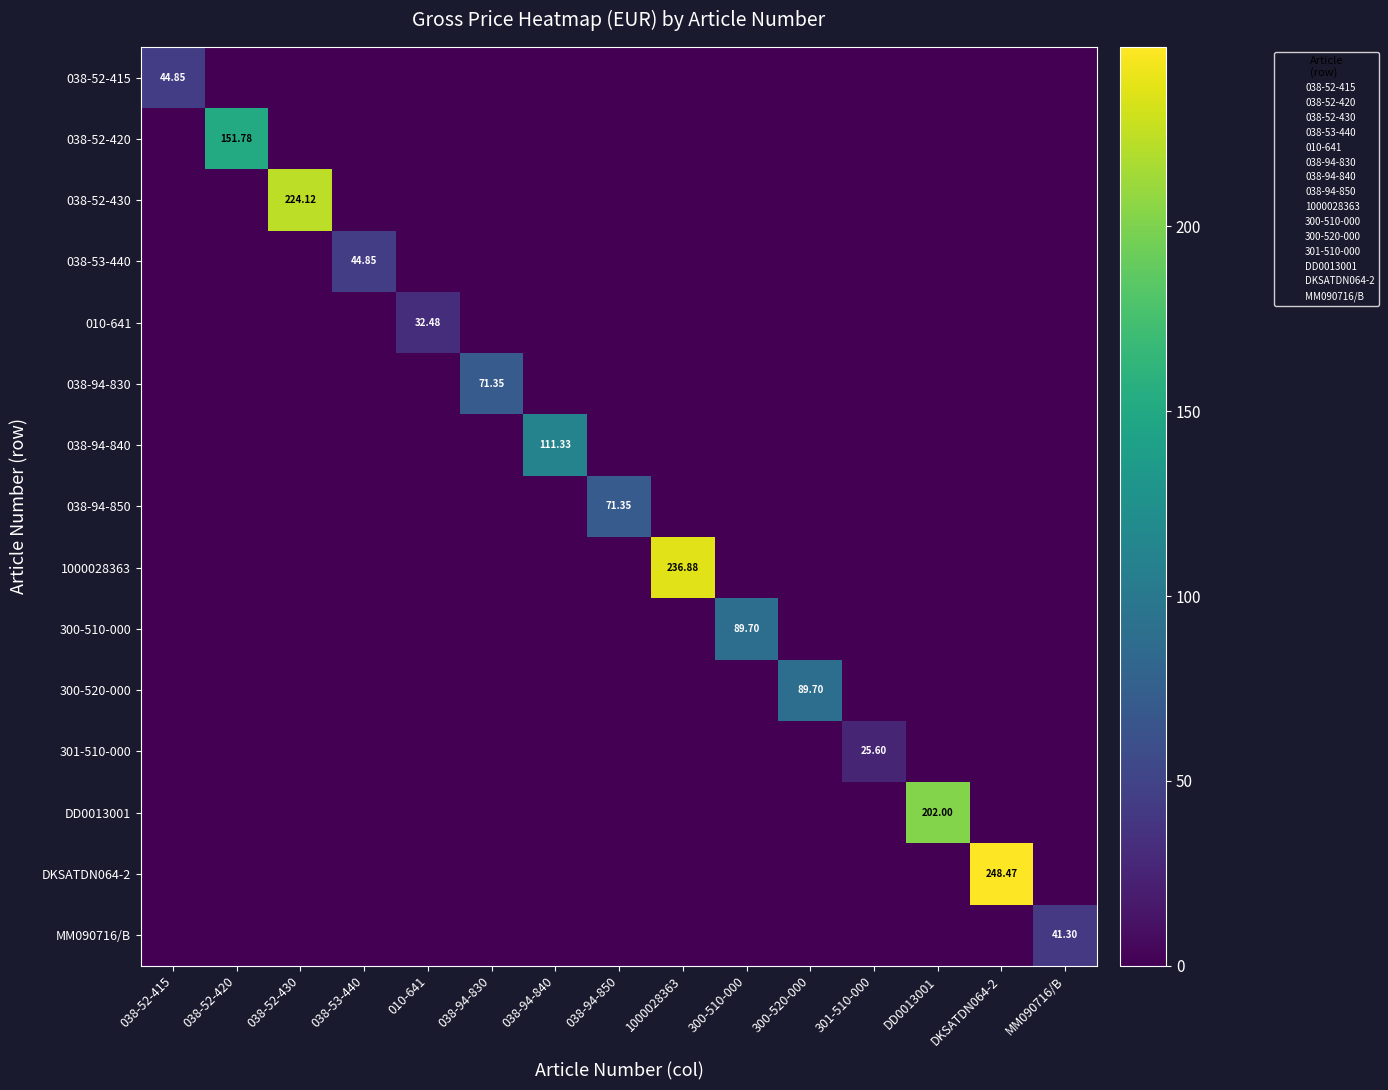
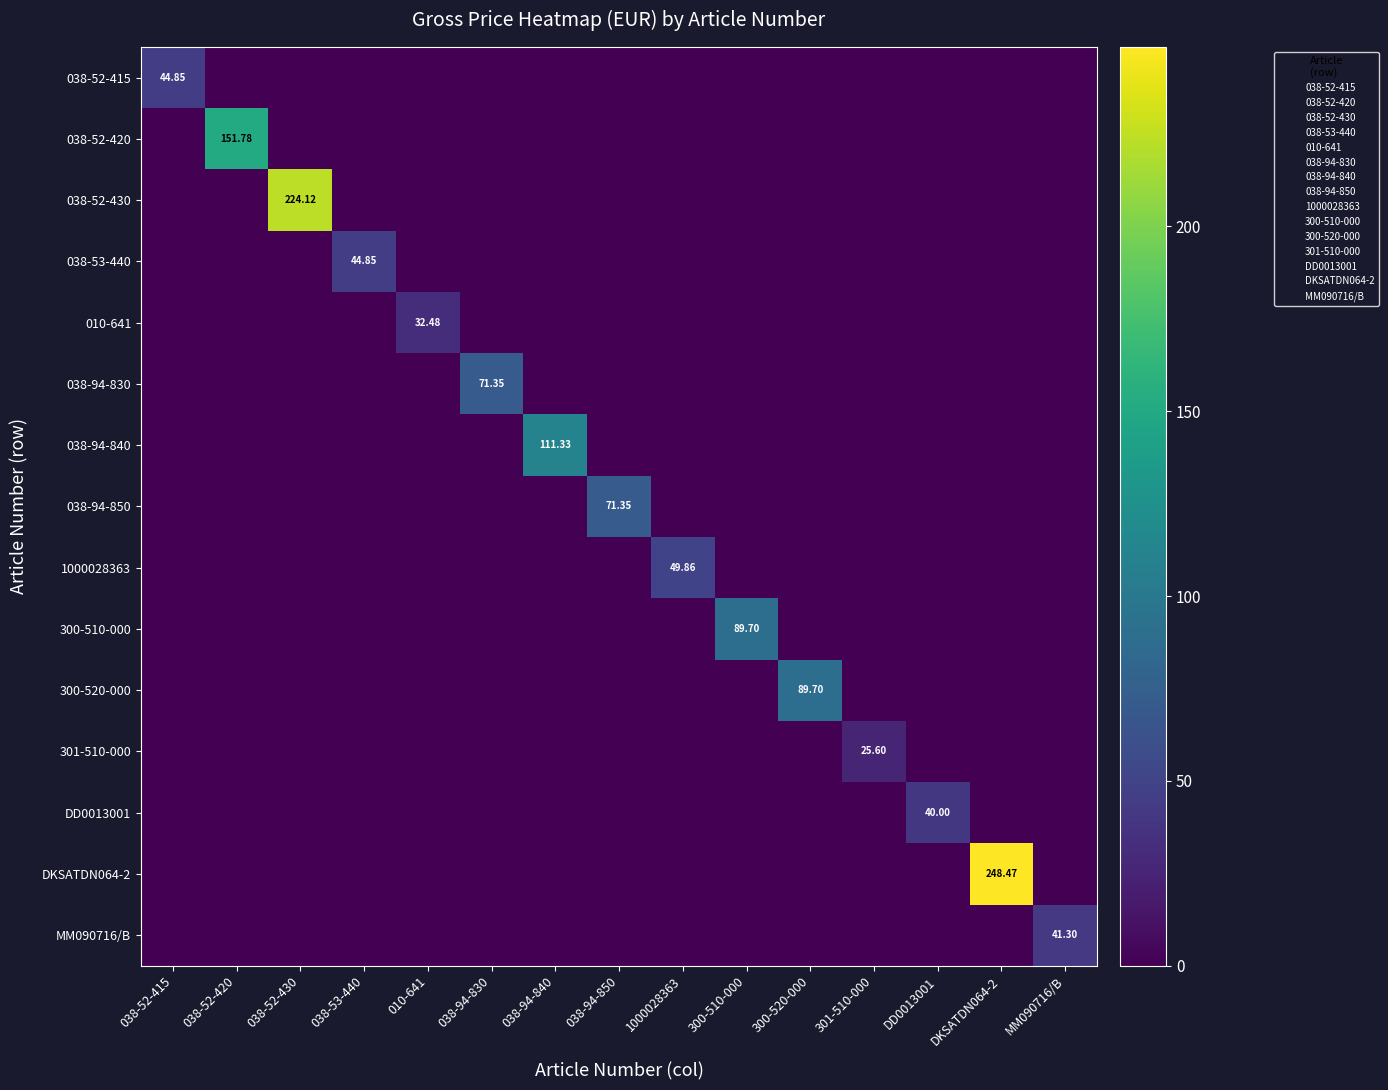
1000028363, 1000028363: 236.88 -> 49.86
DD0013001, DD0013001: 202.00 -> 40.00
